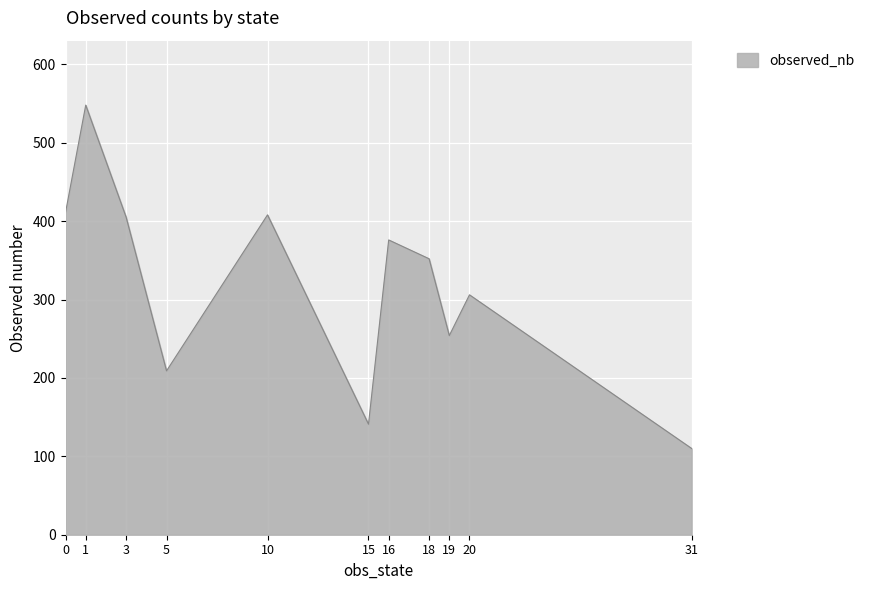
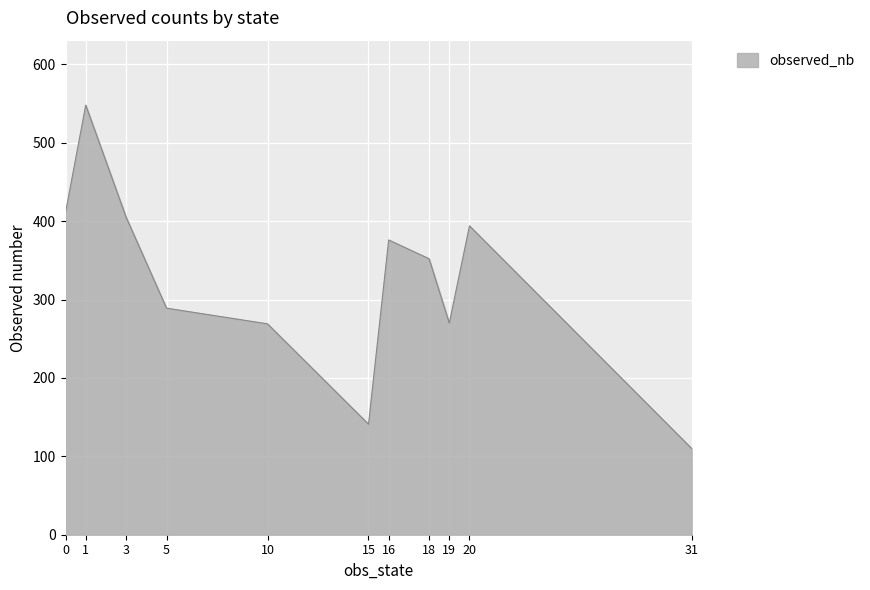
5: 210 -> 290
10: 410 -> 270
19: 250 -> 270
20: 310 -> 390
